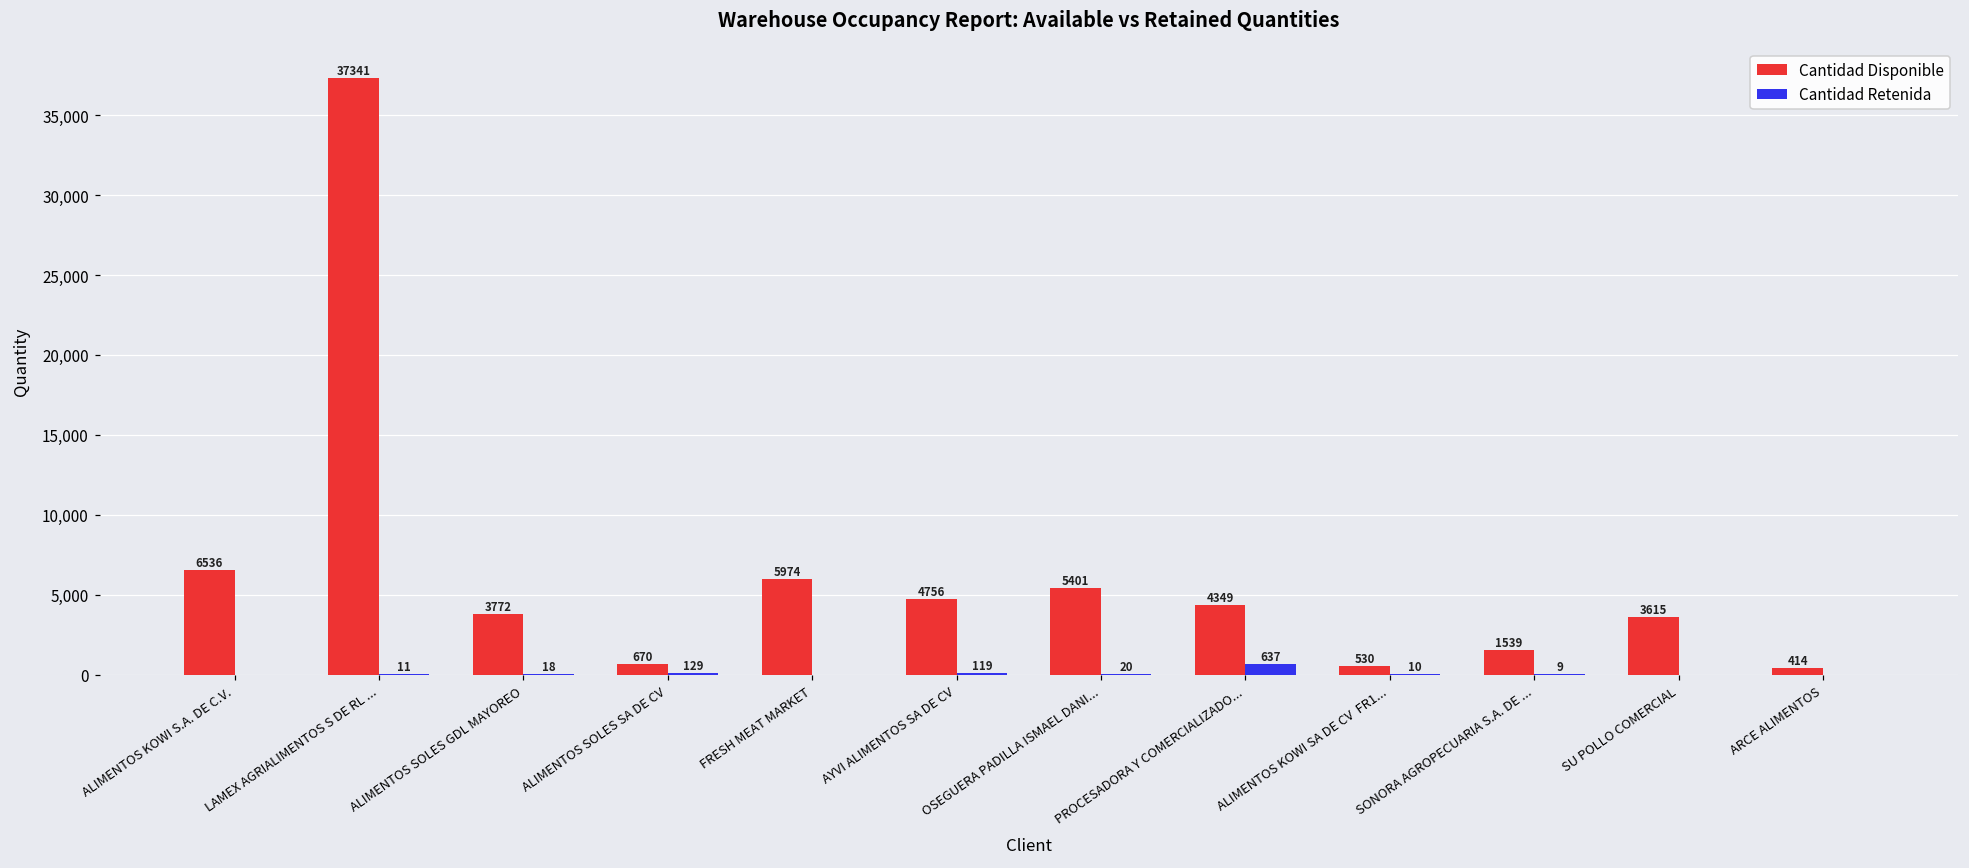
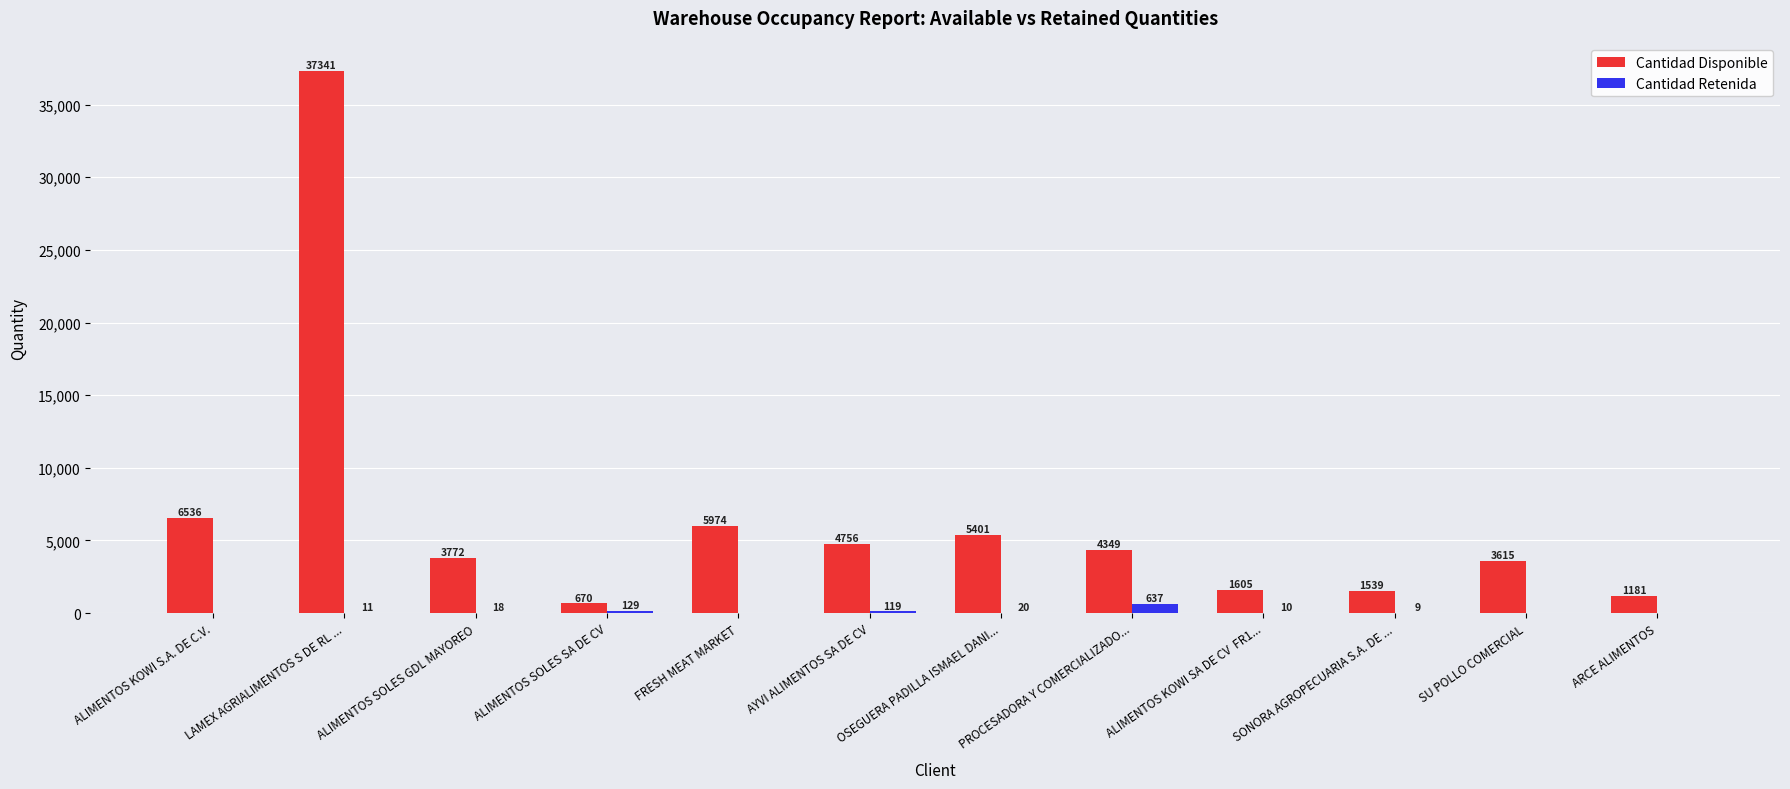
Cantidad Disponible, ALIMENTOS KOWI SA DE CV FR1...: 530 -> 1605
Cantidad Disponible, ARCE ALIMENTOS: 414 -> 1181
